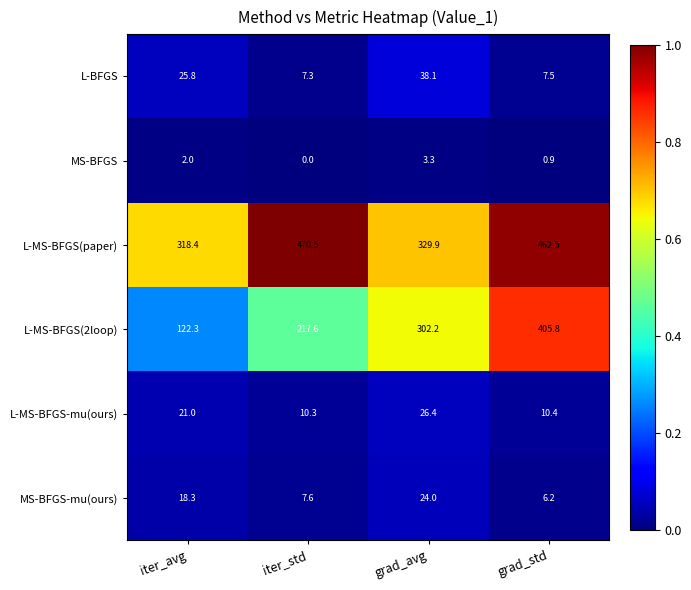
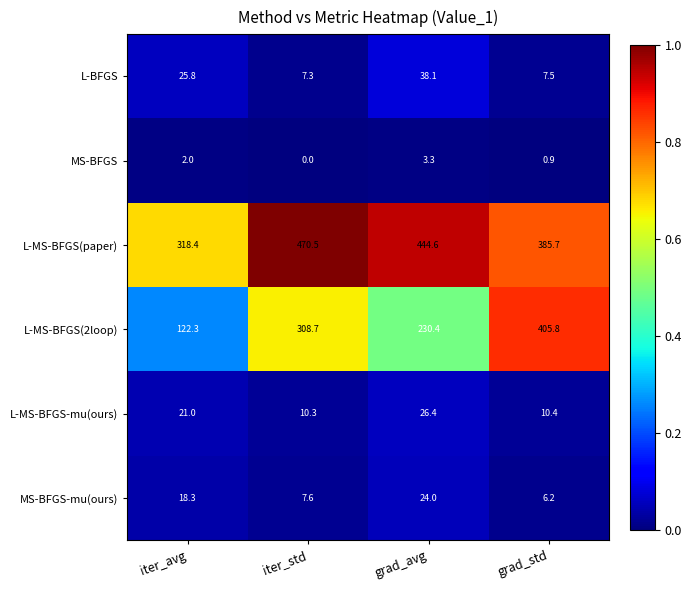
L-MS-BFGS(paper), grad_avg: 329.9 -> 444.6
L-MS-BFGS(paper), grad_std: 462.5 -> 385.7
L-MS-BFGS(2loop), iter_std: 217.6 -> 308.7
L-MS-BFGS(2loop), grad_avg: 302.2 -> 230.4
